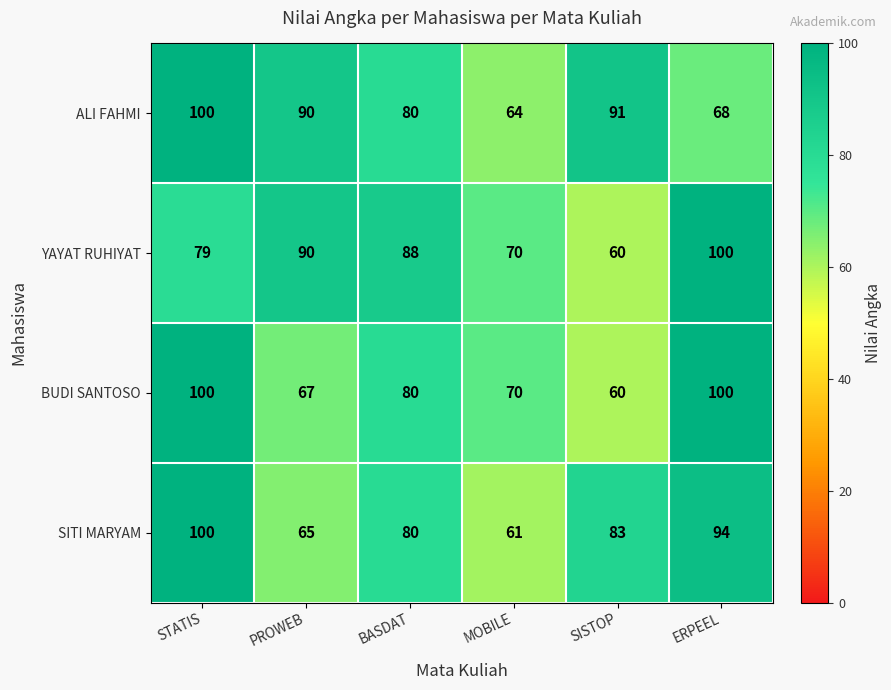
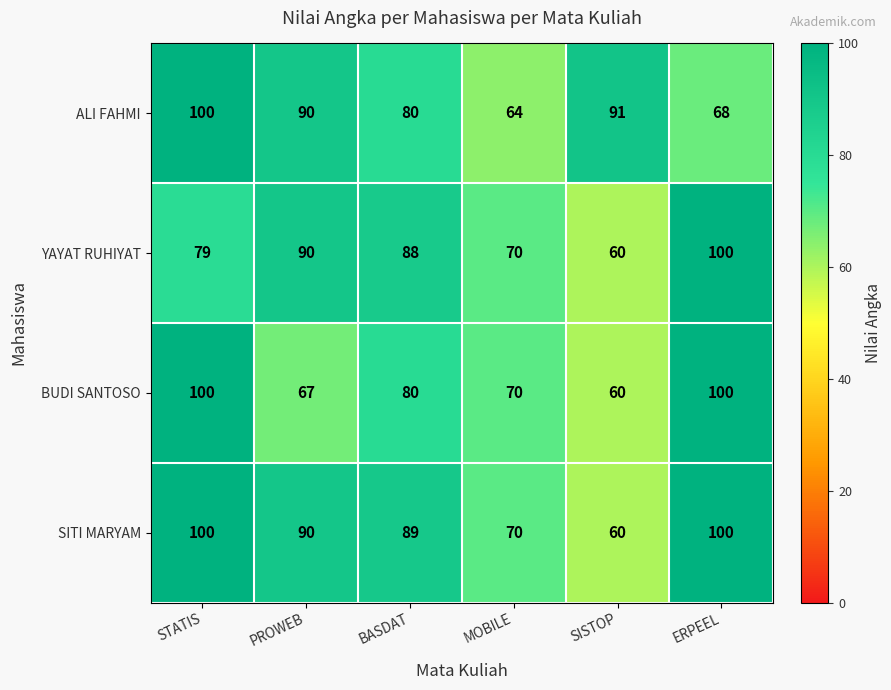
SITI MARYAM, PROWEB: 65 -> 90
SITI MARYAM, BASDAT: 80 -> 89
SITI MARYAM, MOBILE: 61 -> 70
SITI MARYAM, SISTOP: 83 -> 60
SITI MARYAM, ERPEEL: 94 -> 100
